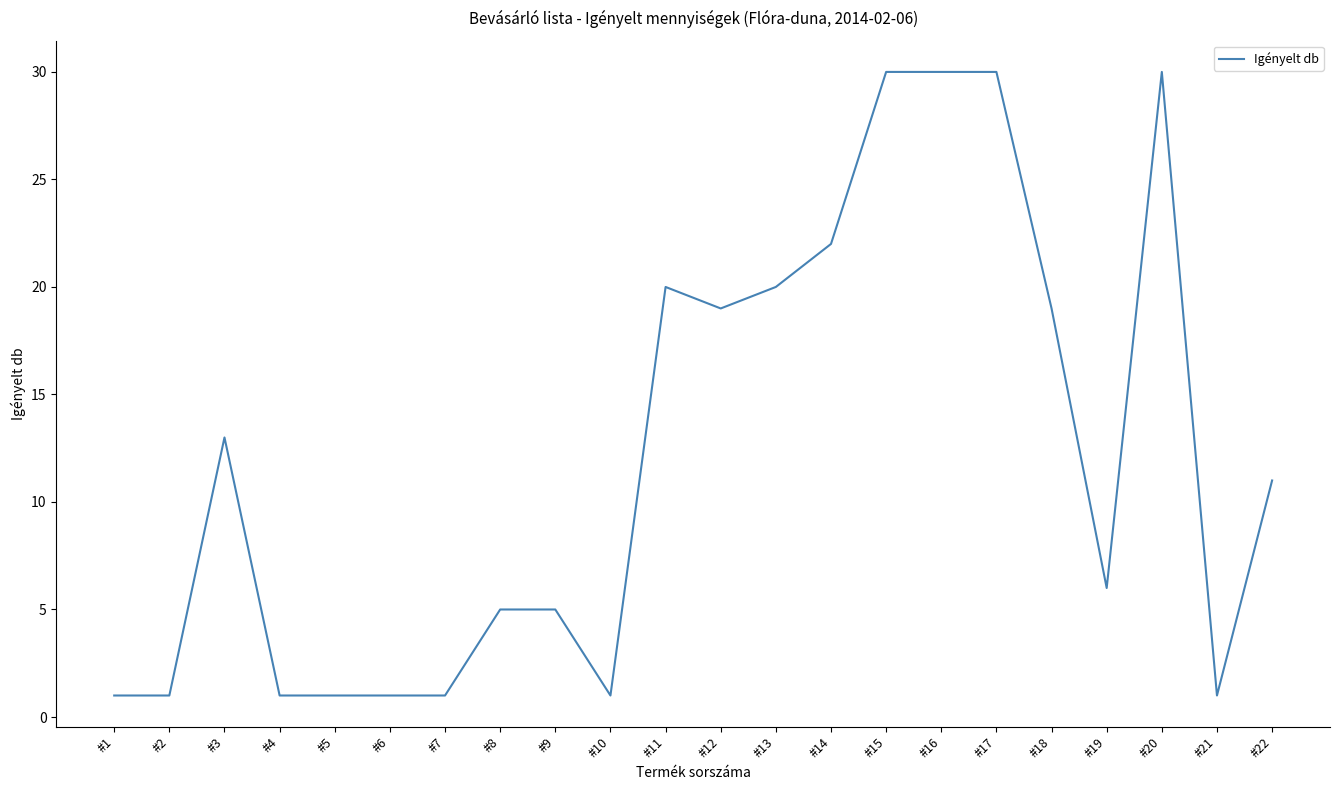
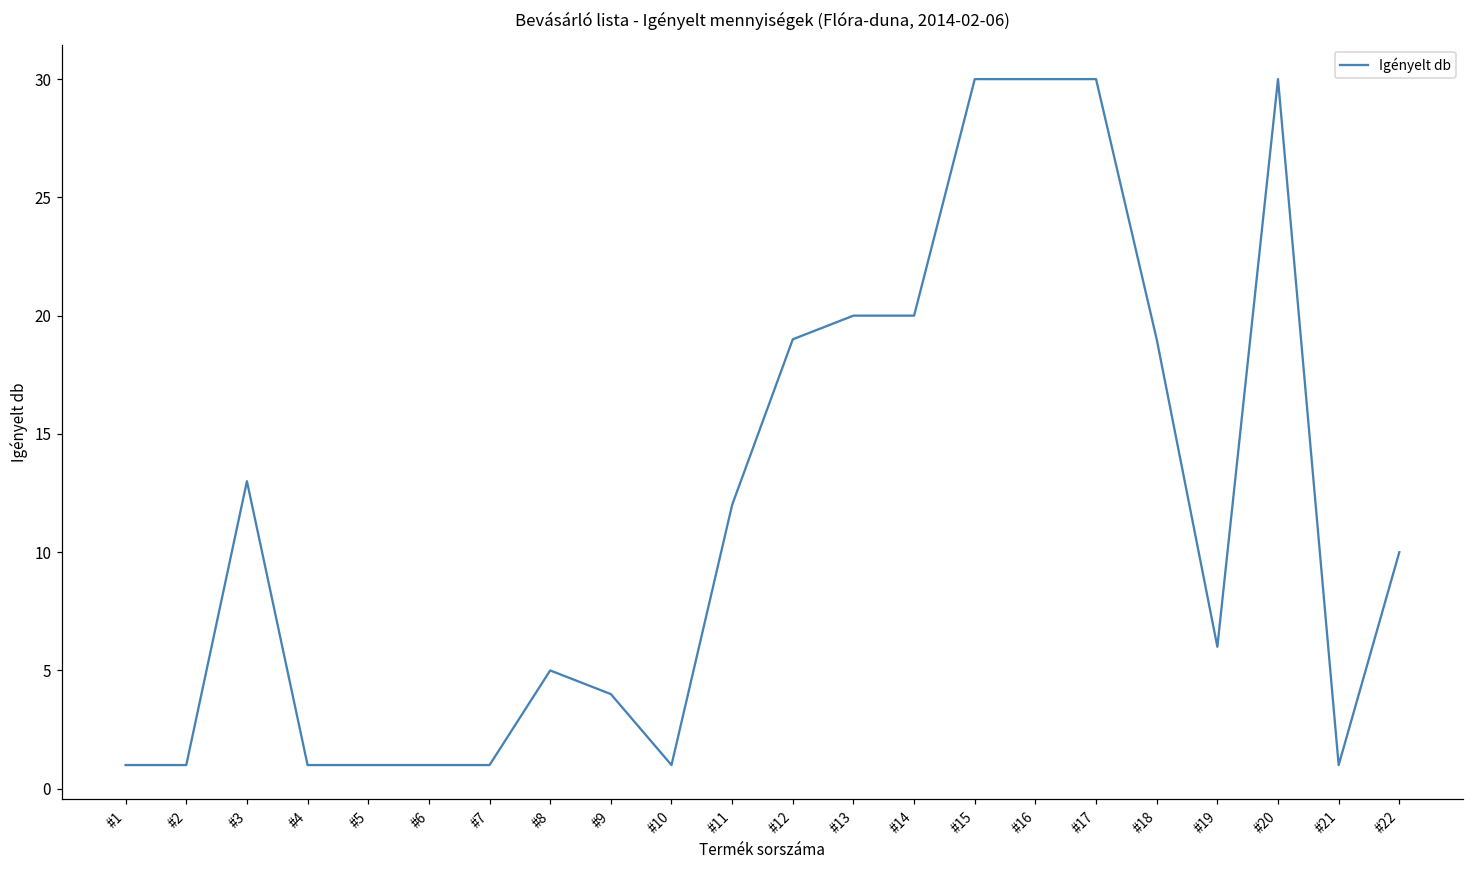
#9: 5 -> 4
#11: 20 -> 12
#14: 22 -> 20
#22: 11 -> 10
